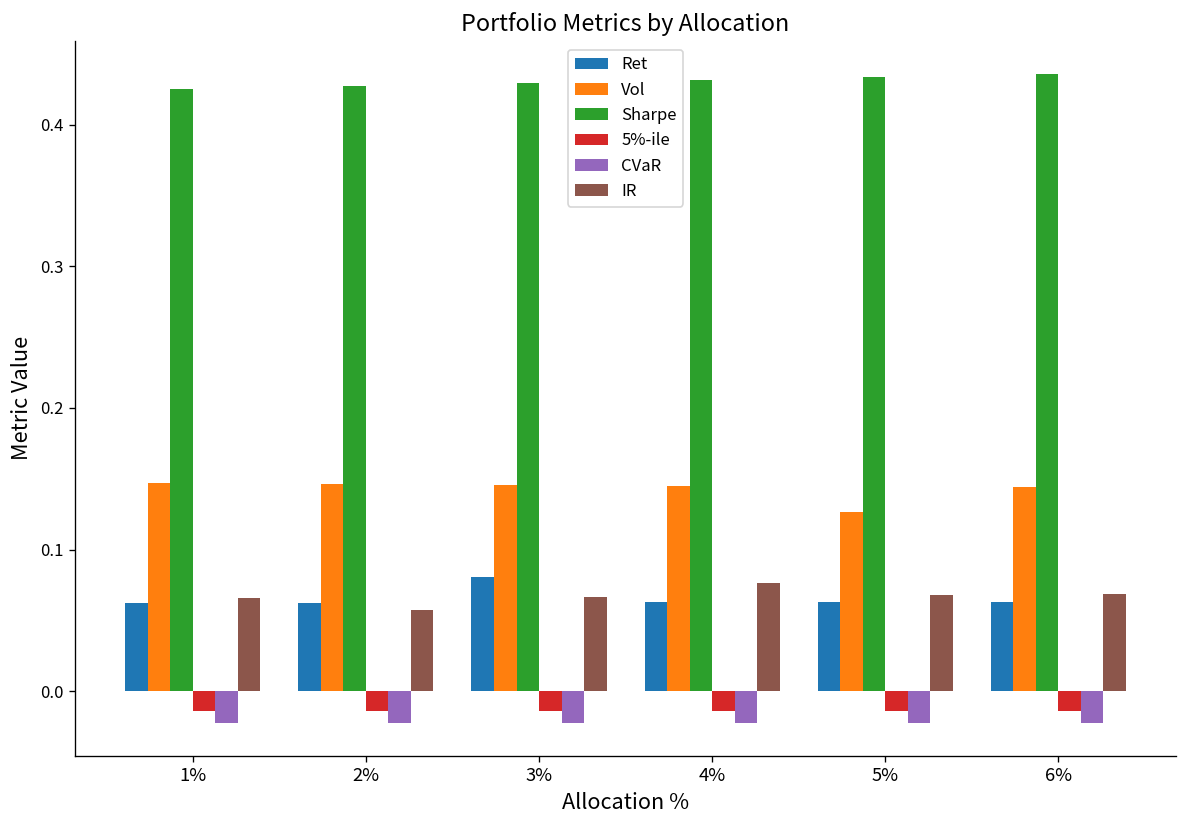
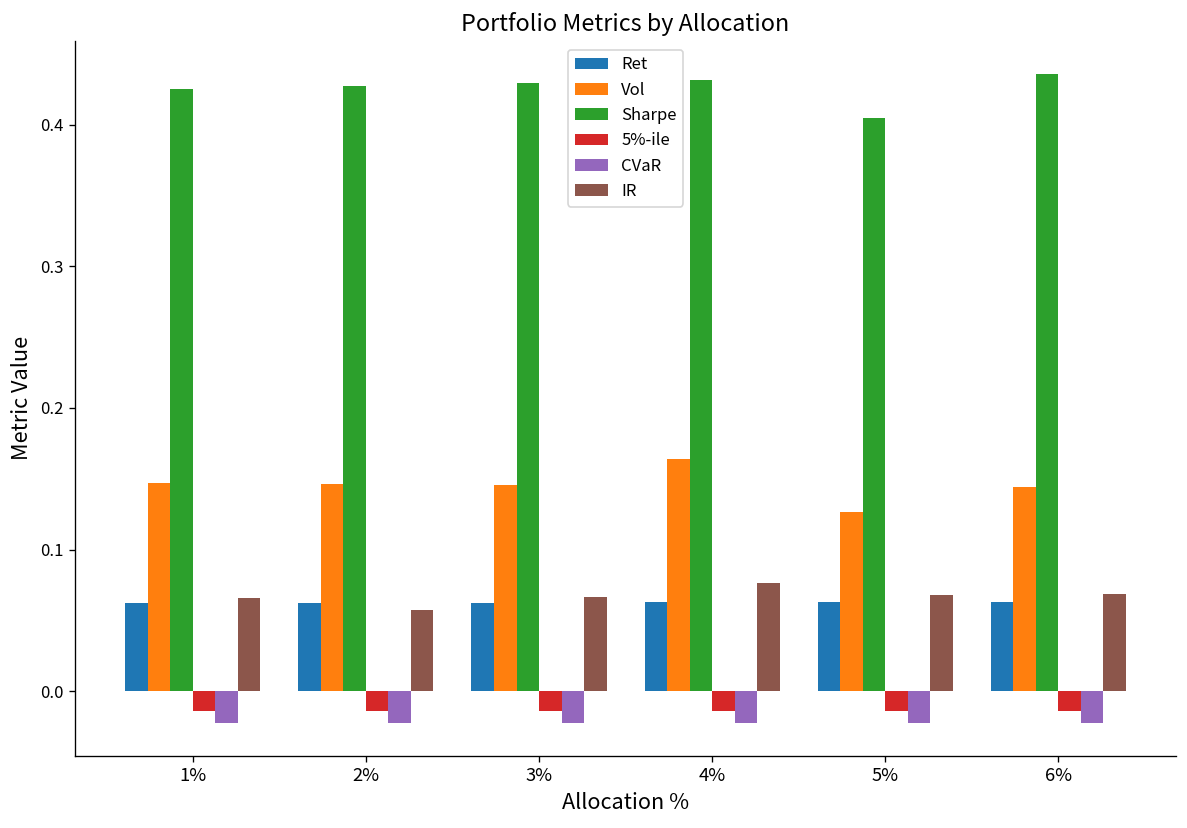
Ret, 3%: 0.080 -> 0.063
Vol, 4%: 0.145 -> 0.164
Sharpe, 5%: 0.434 -> 0.405
